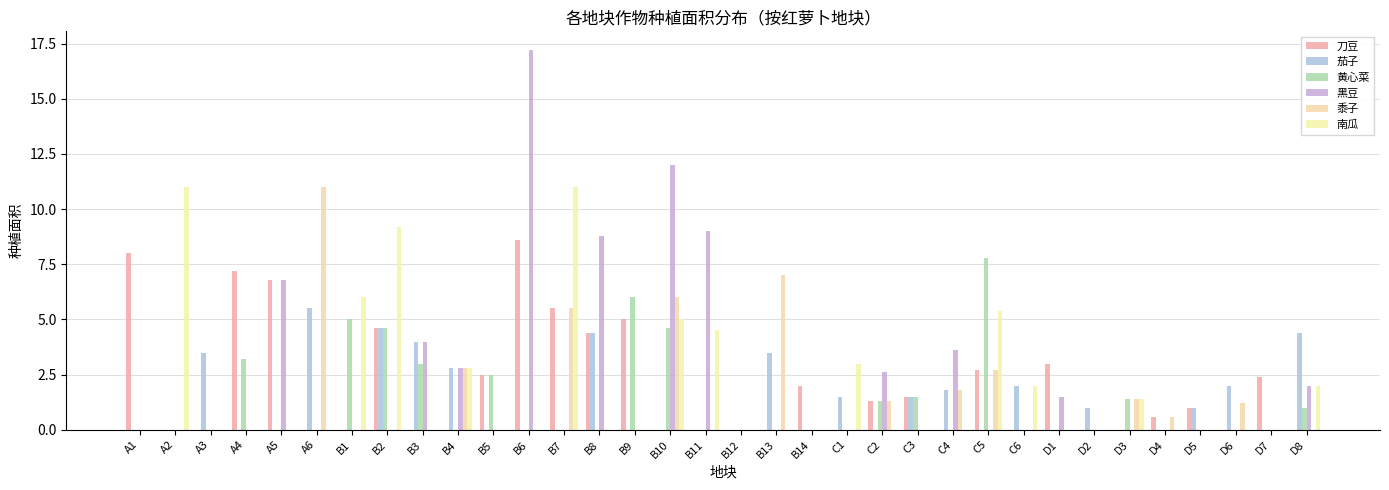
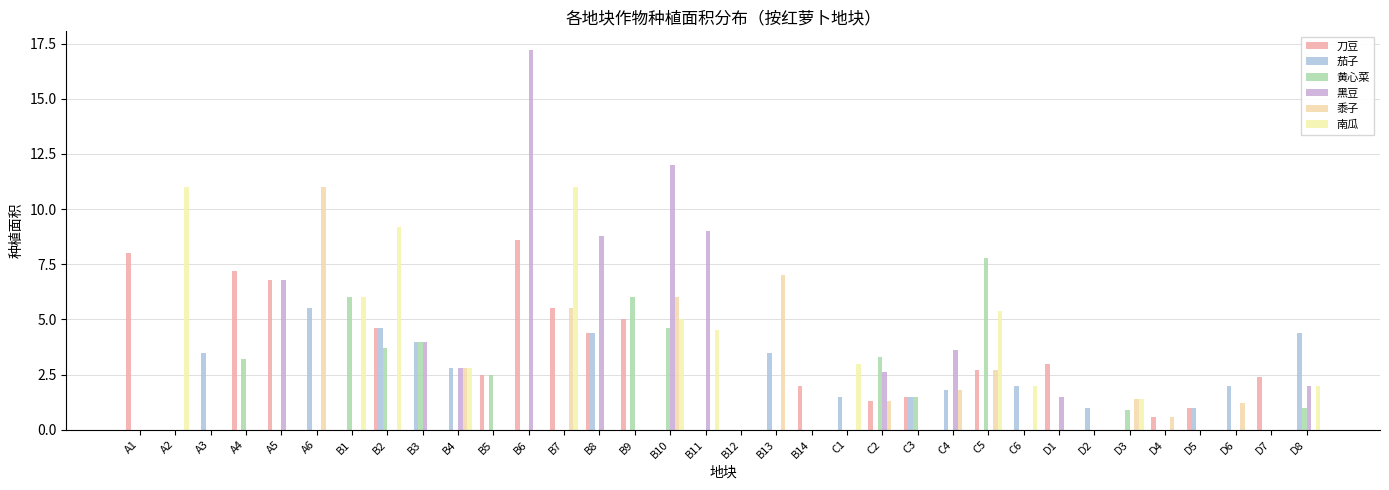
黄心菜, B1: 5 -> 6
黄心菜, B2: 4.6 -> 3.7
黄心菜, B3: 3 -> 4
黄心菜, C2: 1.3 -> 3.3
黄心菜, D3: 1.4 -> 0.9
